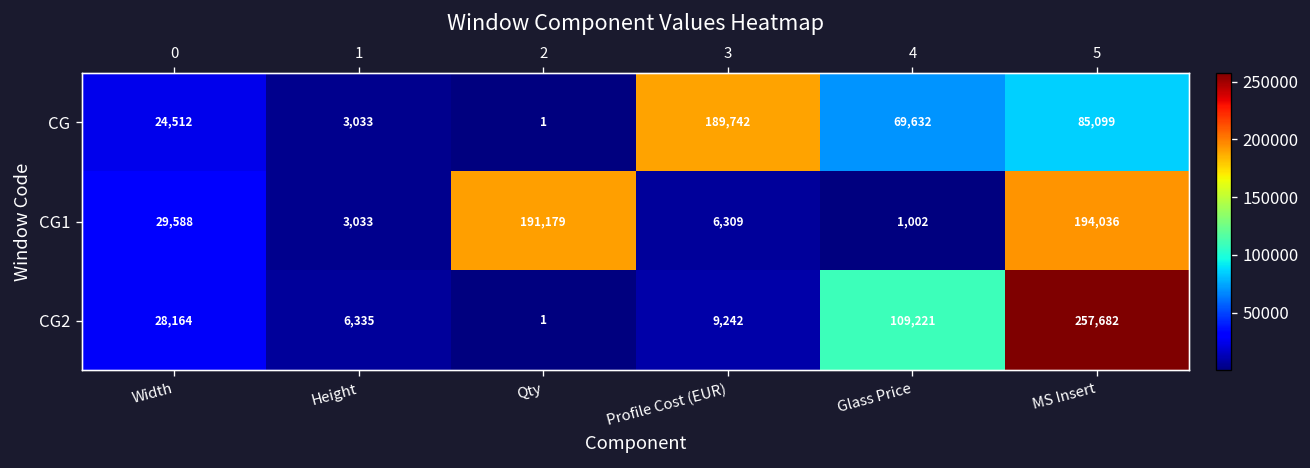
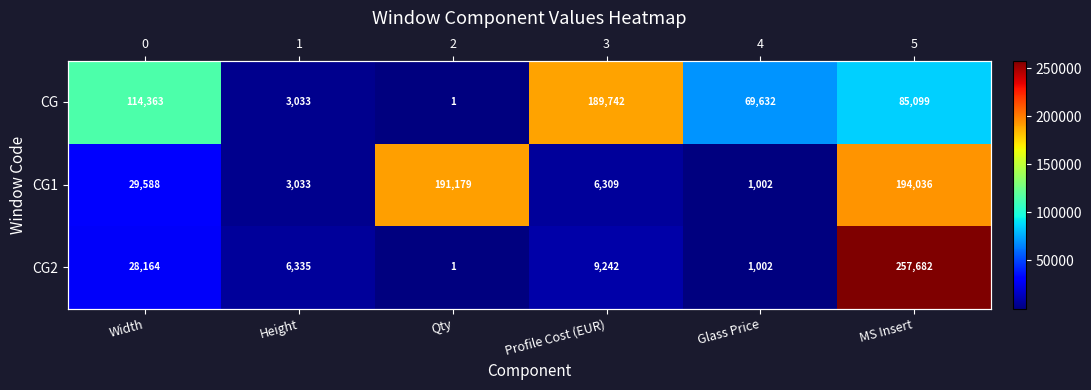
CG, Width: 24,512 -> 114,363
CG2, Glass Price: 109,221 -> 1,002
